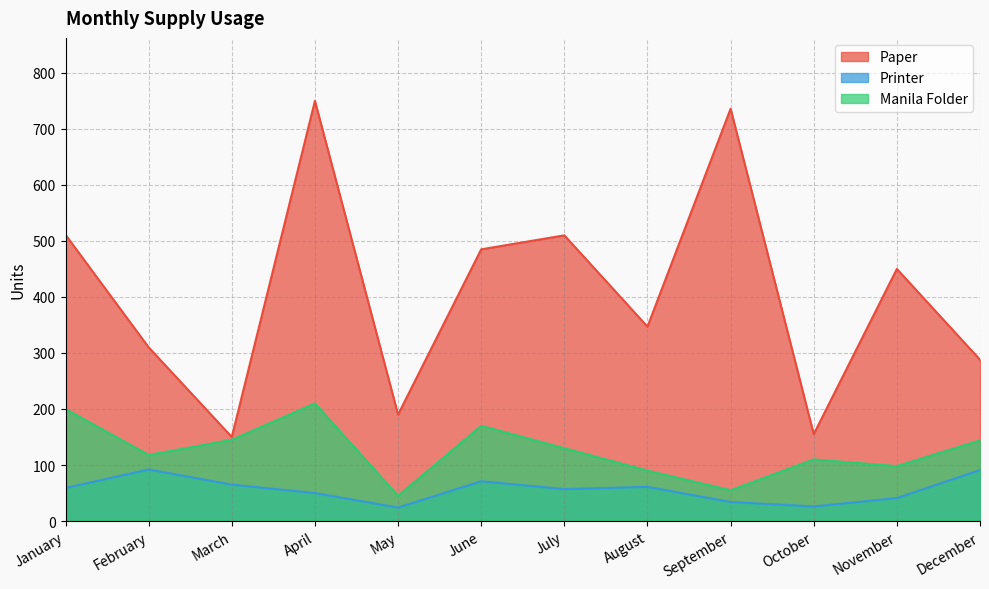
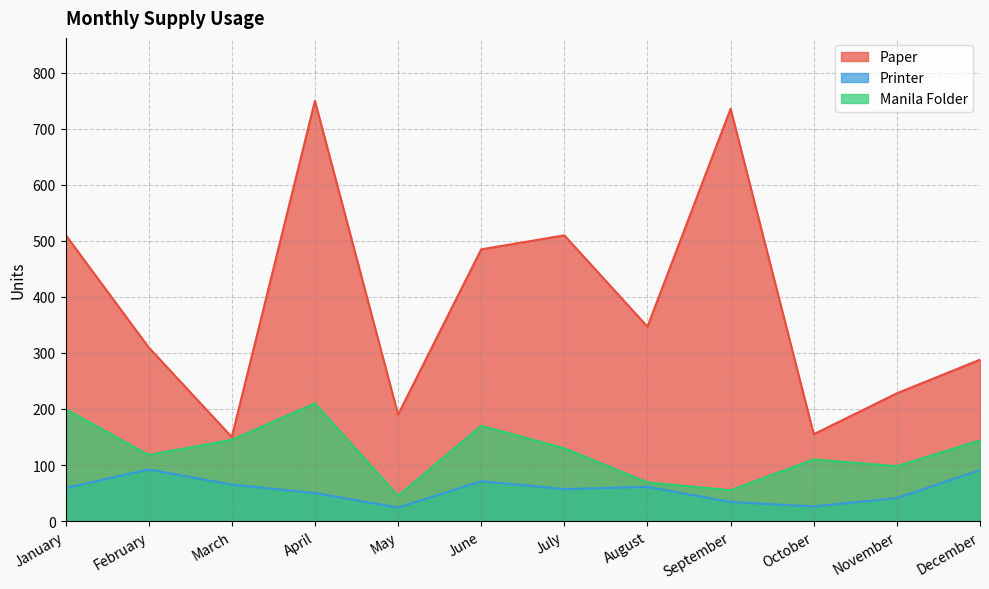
Manila Folder, August: 90 -> 70
Paper, November: 450 -> 230
